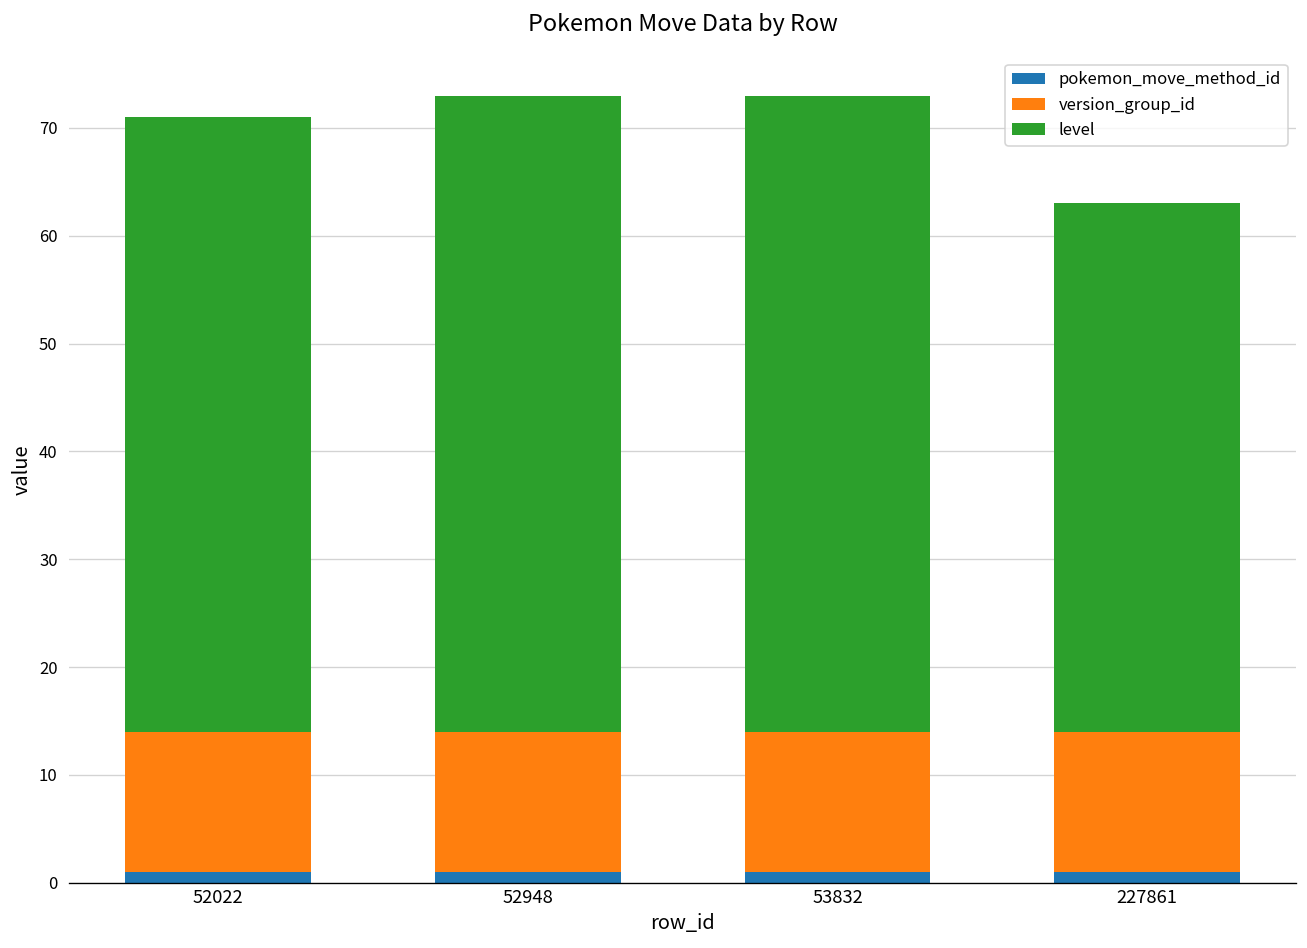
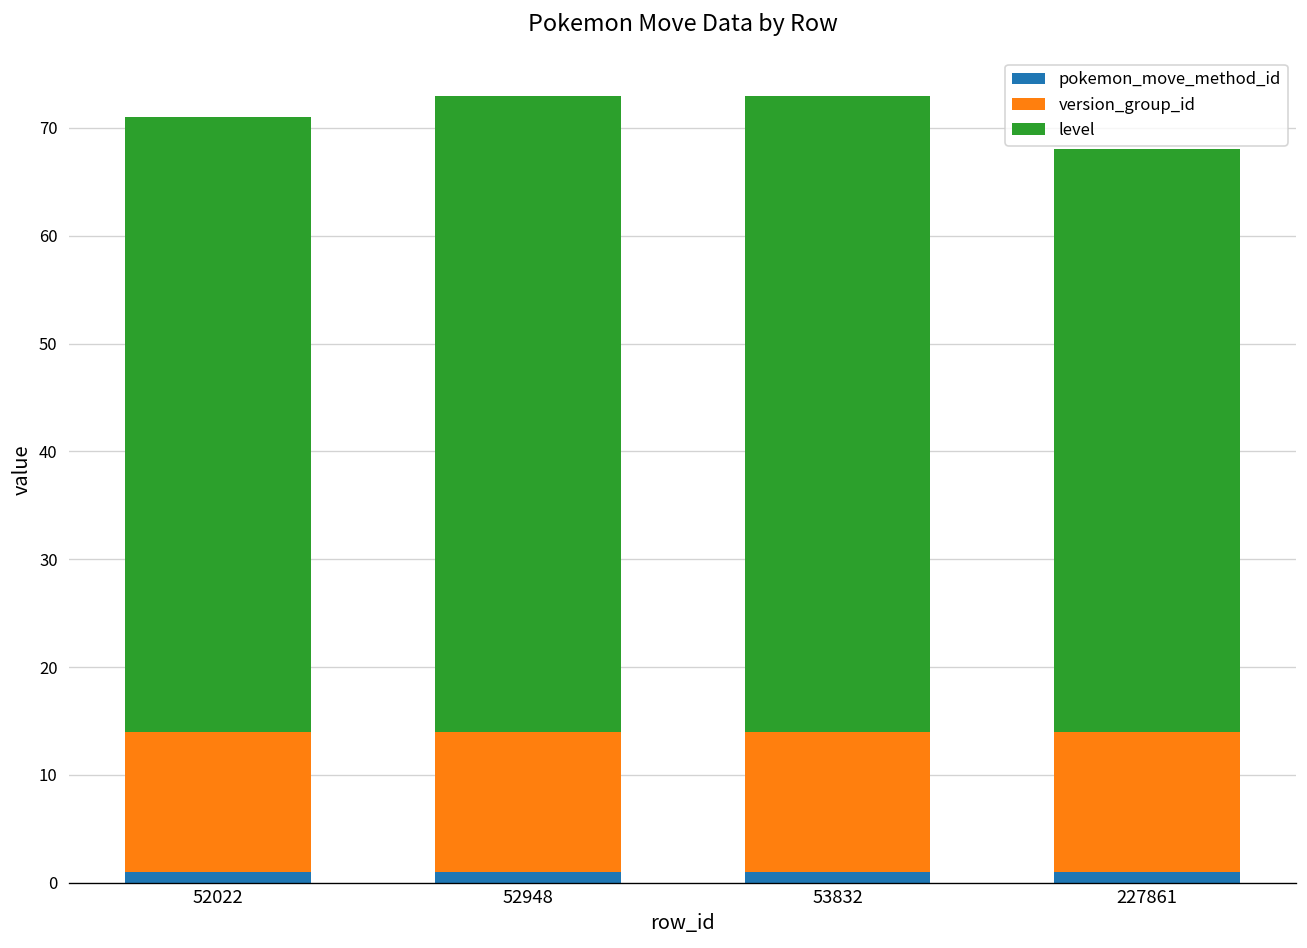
level, 227861: 49 -> 54
